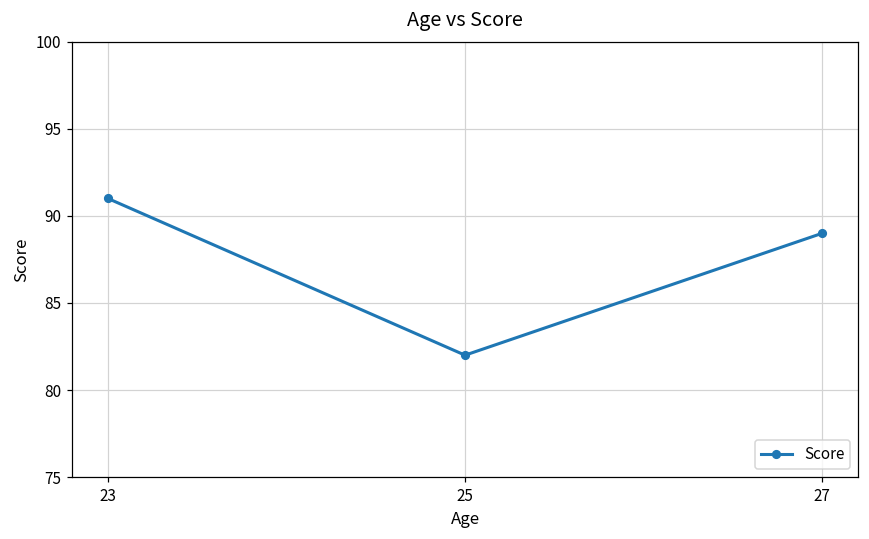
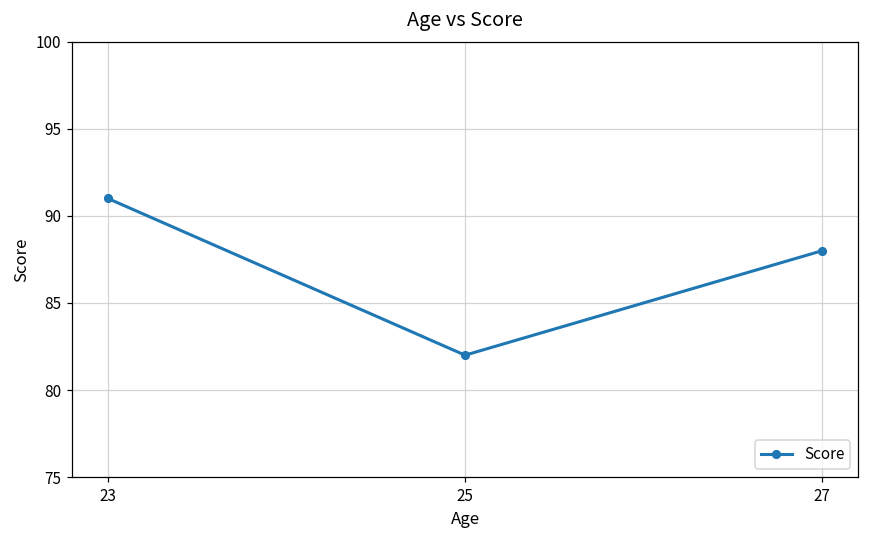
27: 89 -> 88
